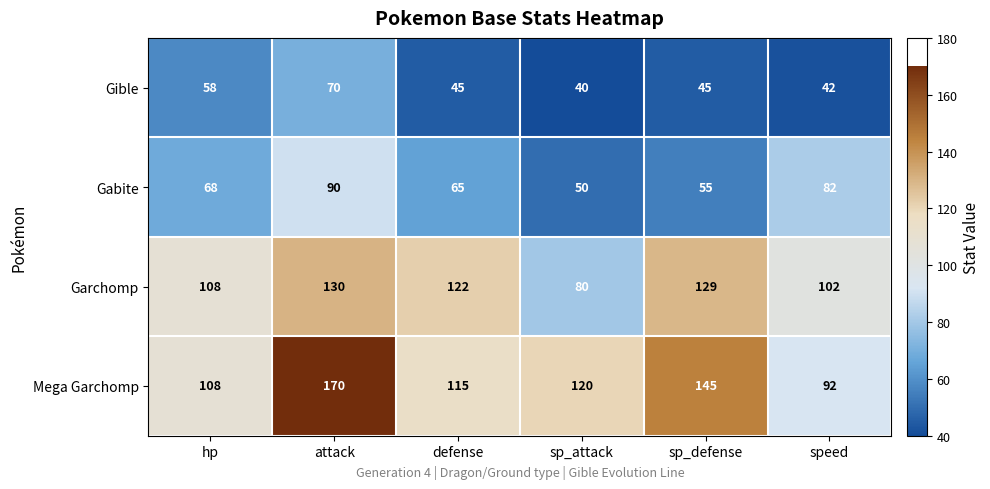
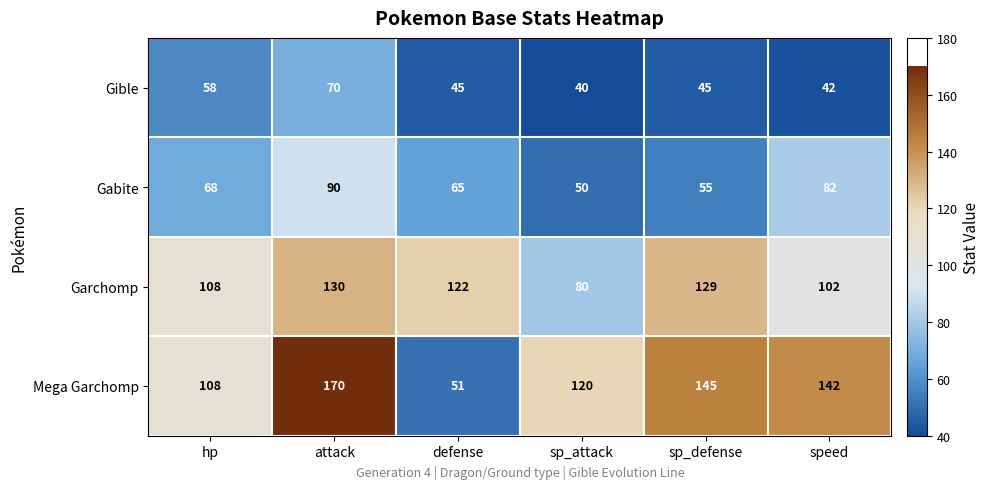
Mega Garchomp, defense: 115 -> 51
Mega Garchomp, speed: 92 -> 142
